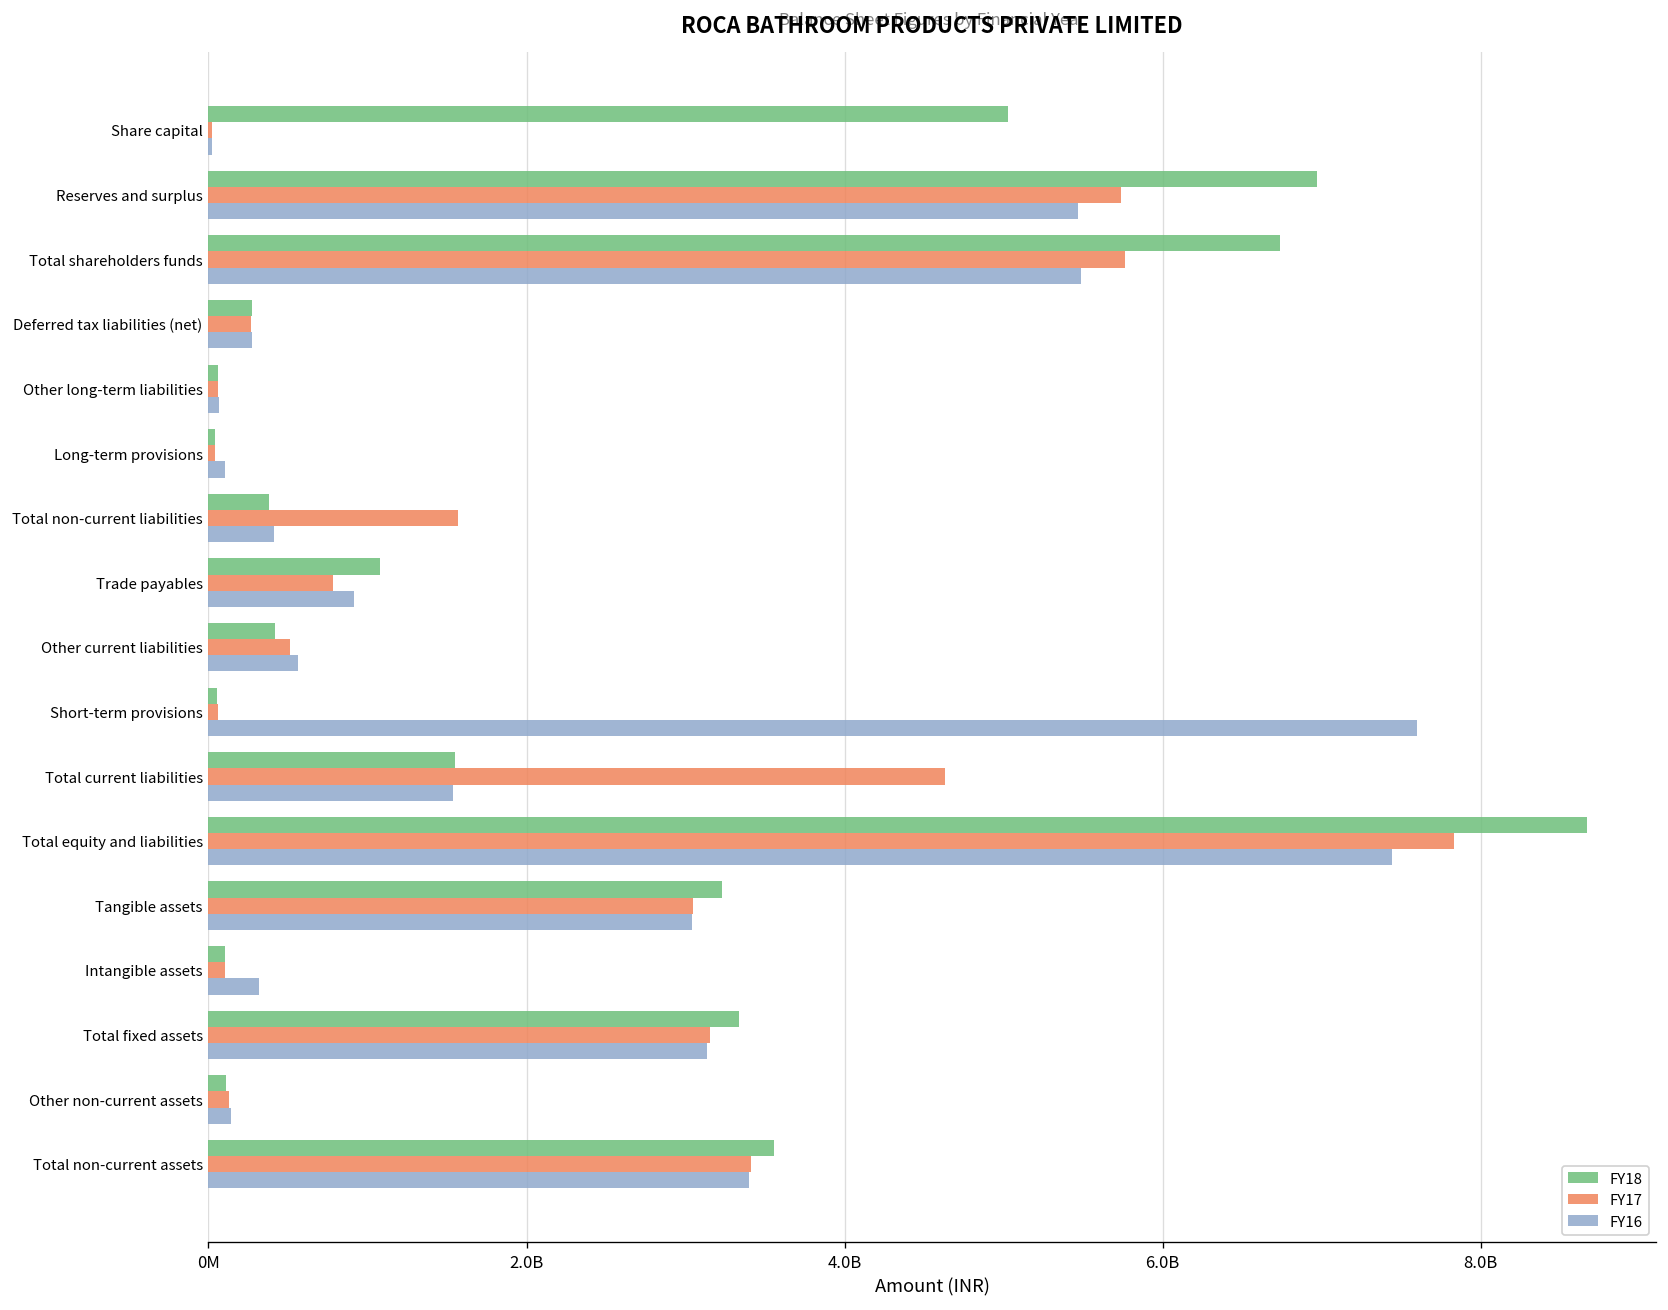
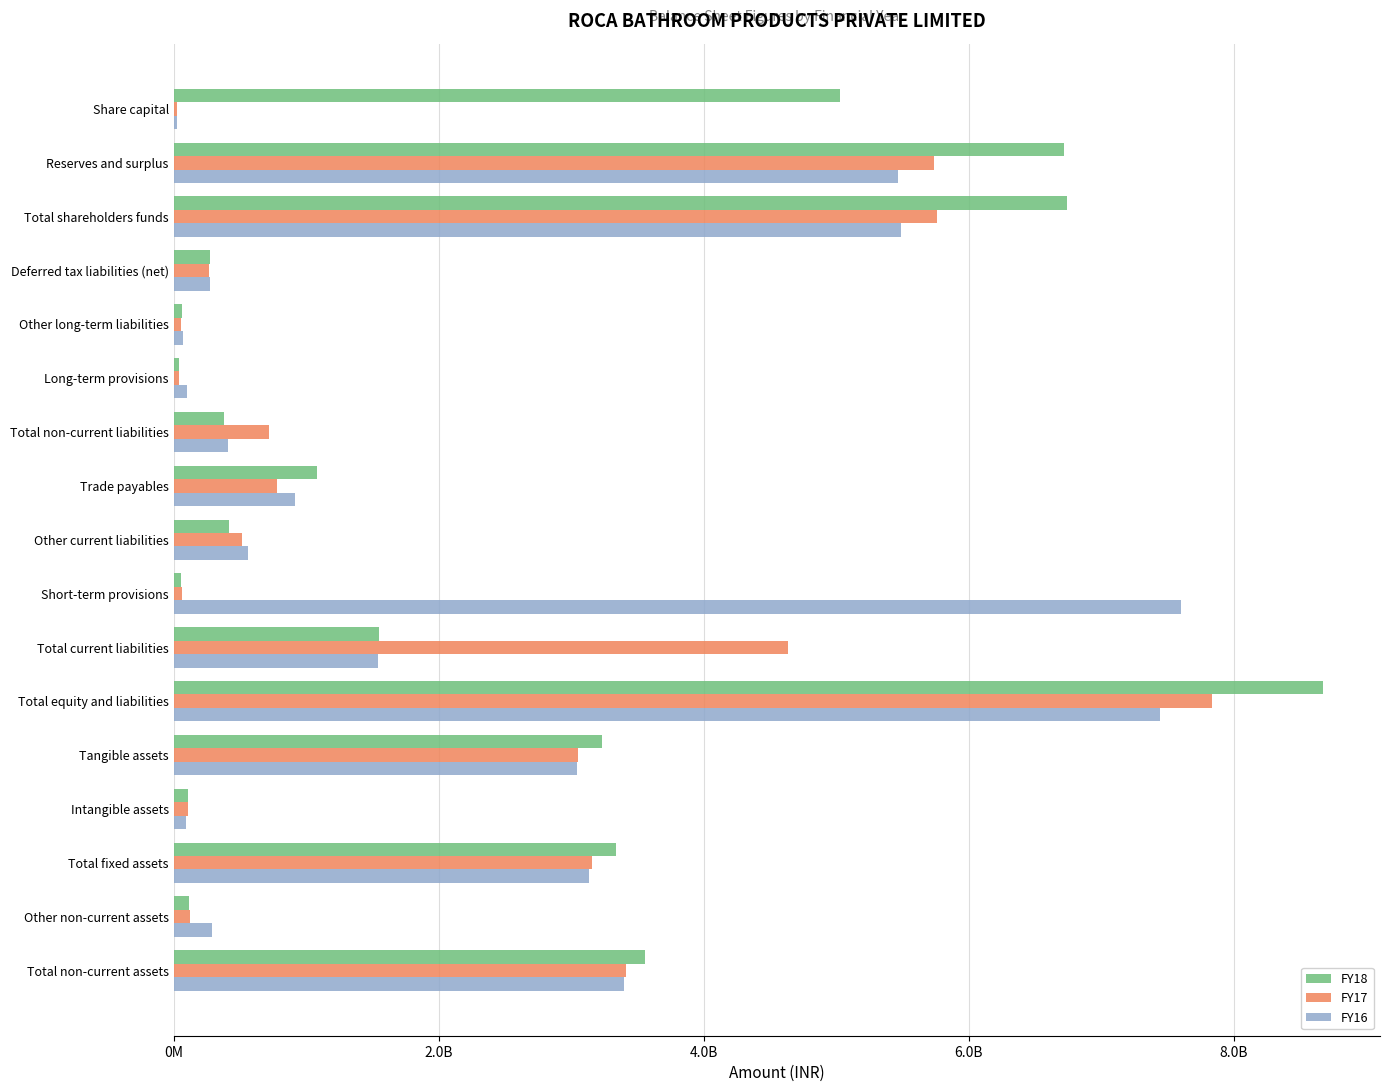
FY18, Reserves and surplus: 6970000000 -> 6720000000
FY17, Total non-current liabilities: 1570000000 -> 720000000
FY16, Intangible assets: 320000000 -> 90000000
FY16, Other non-current assets: 140000000 -> 290000000
